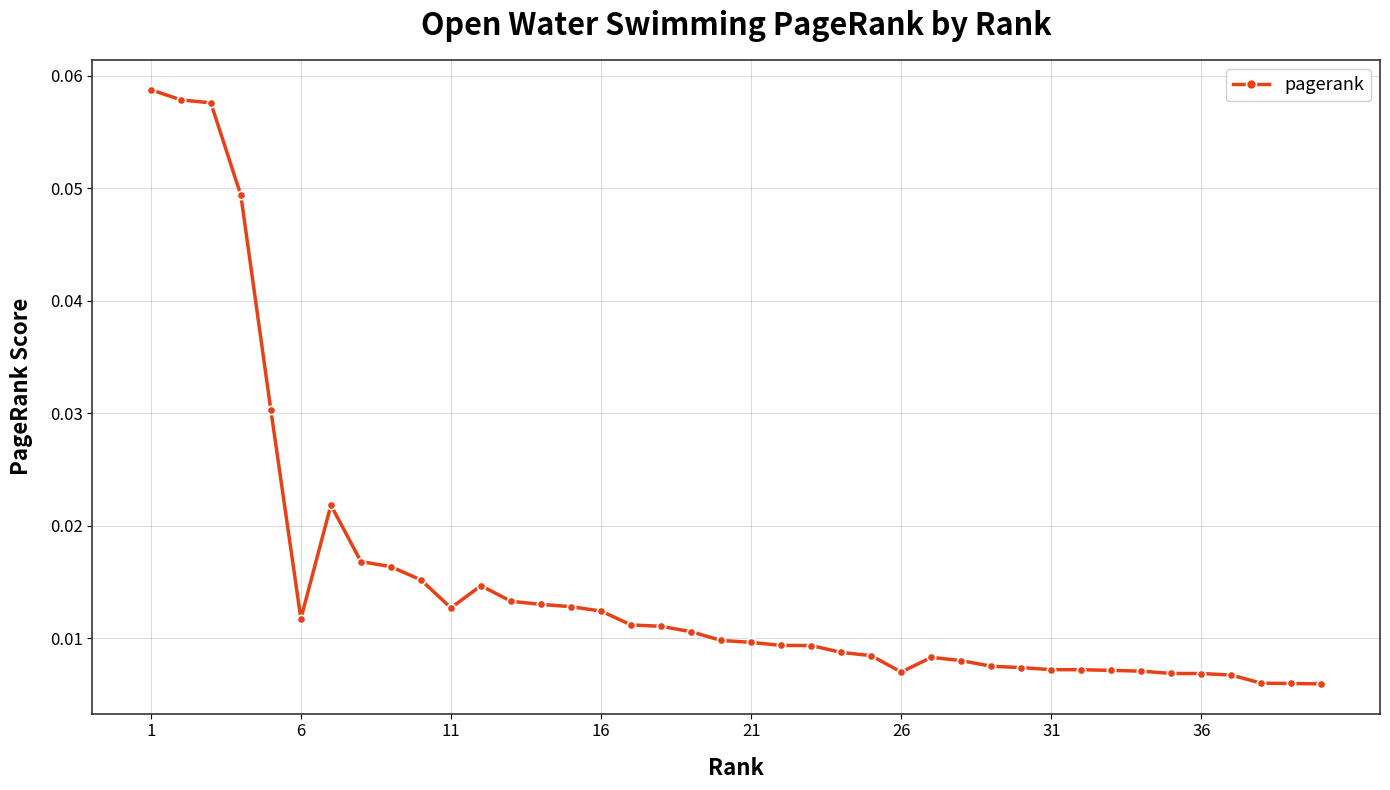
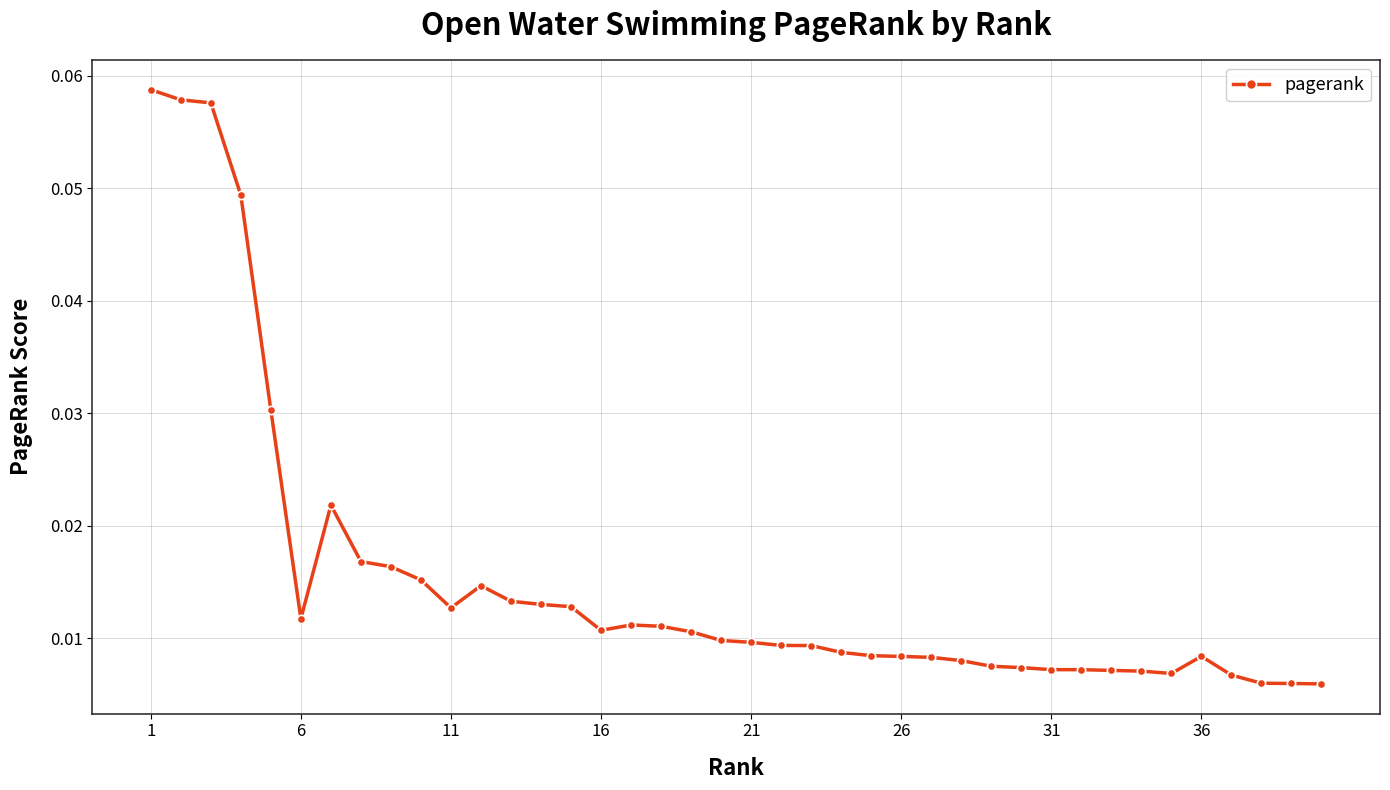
16: 0.0124 -> 0.0107
26: 0.0070 -> 0.0084
36: 0.0069 -> 0.0084
